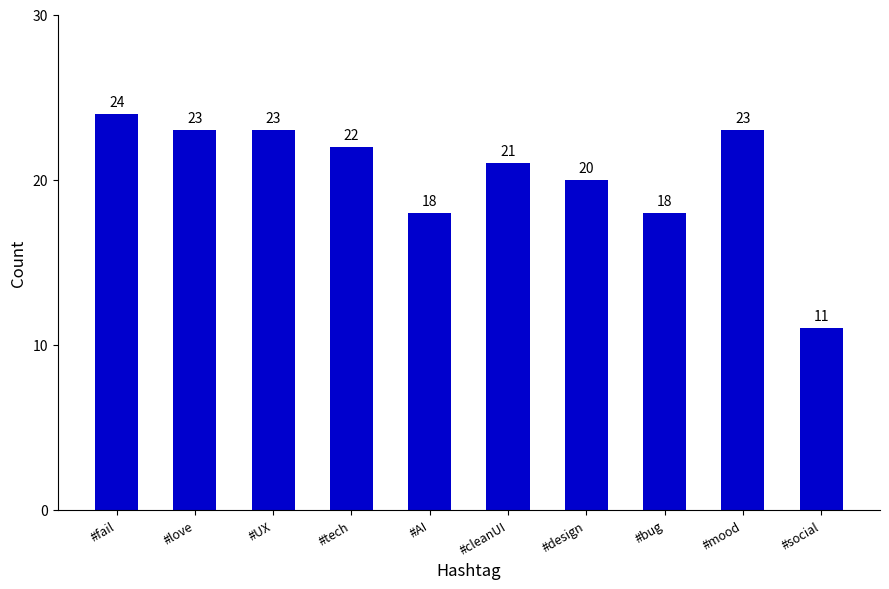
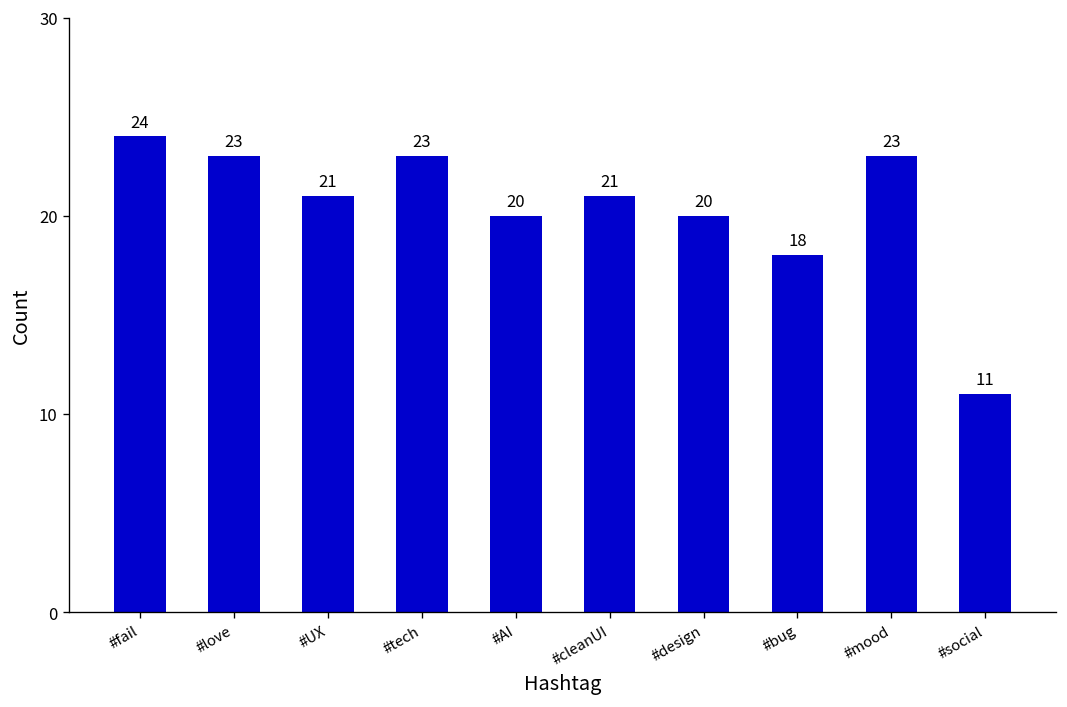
#UX: 23 -> 21
#tech: 22 -> 23
#AI: 18 -> 20
